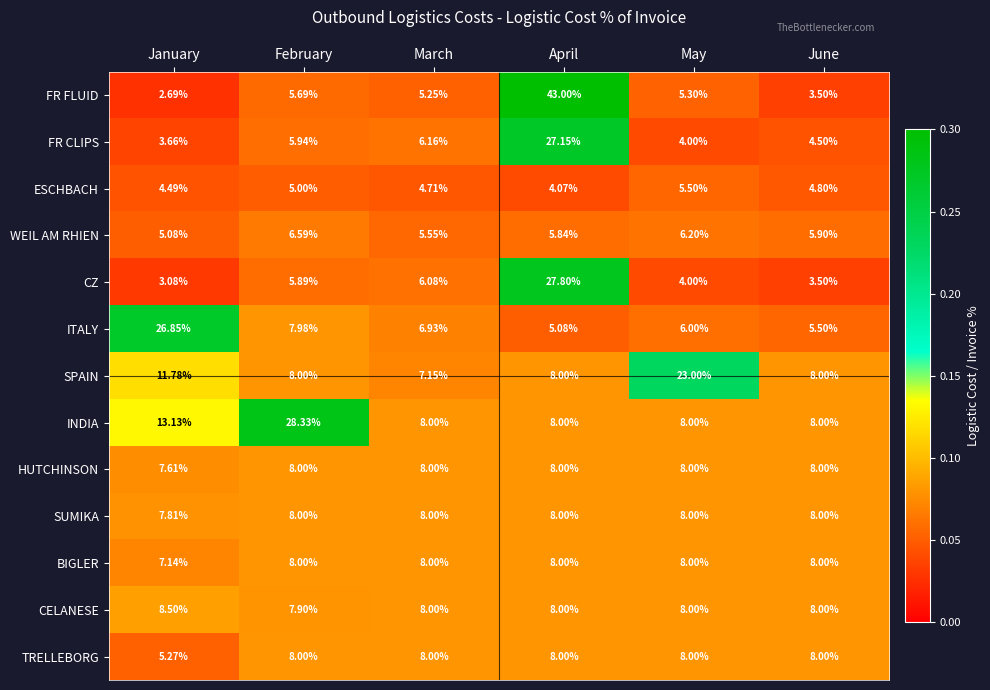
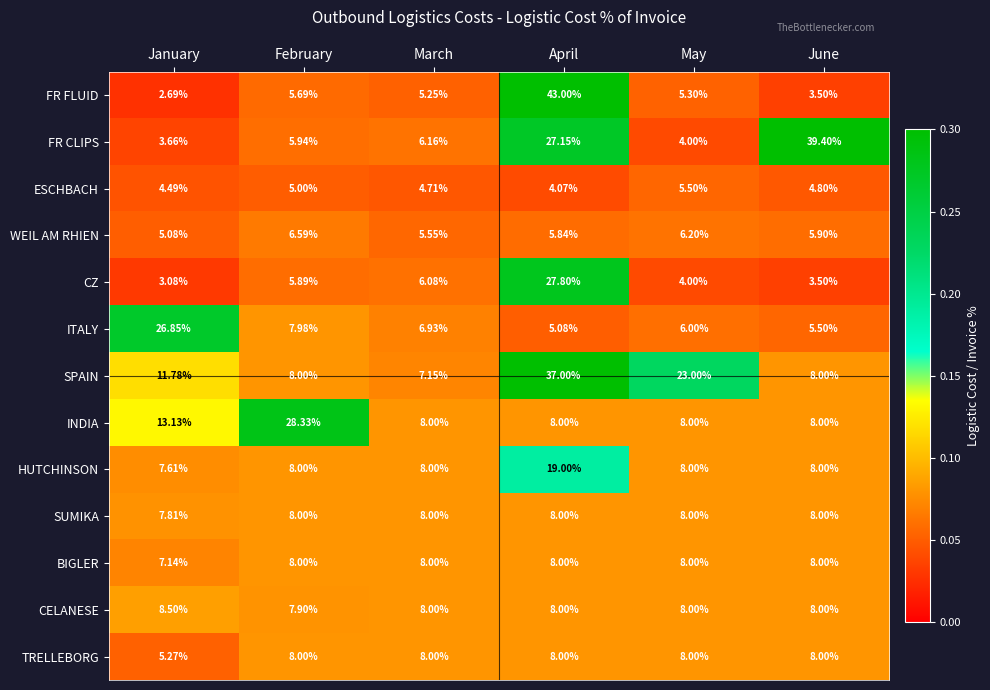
FR CLIPS, June: 4.50% -> 39.40%
SPAIN, April: 8.00% -> 37.00%
HUTCHINSON, April: 8.00% -> 19.00%
